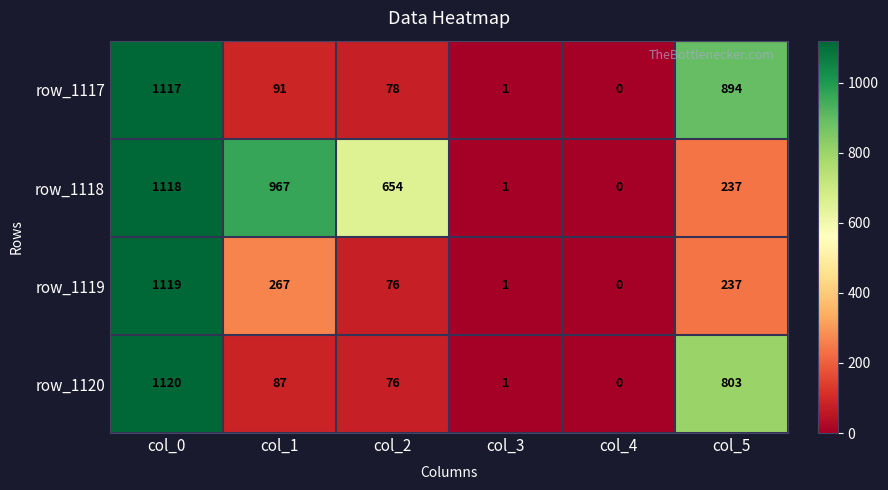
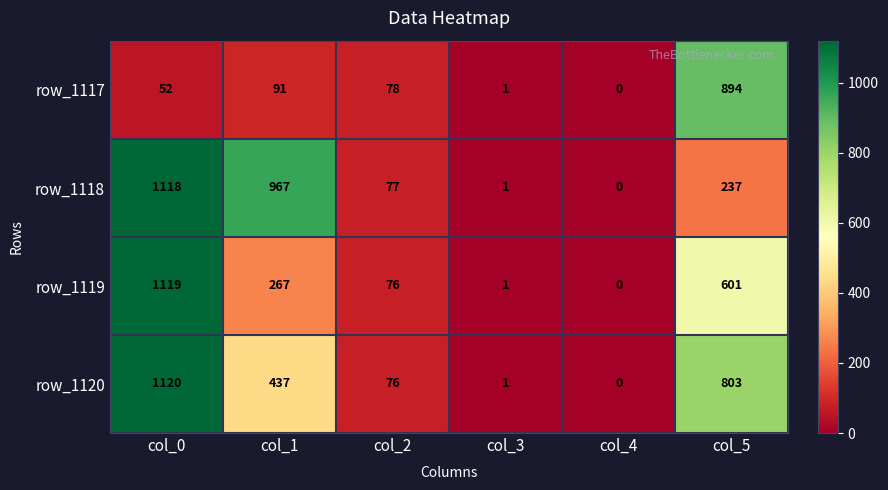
row_1117, col_0: 1117 -> 52
row_1118, col_2: 654 -> 77
row_1119, col_5: 237 -> 601
row_1120, col_1: 87 -> 437
